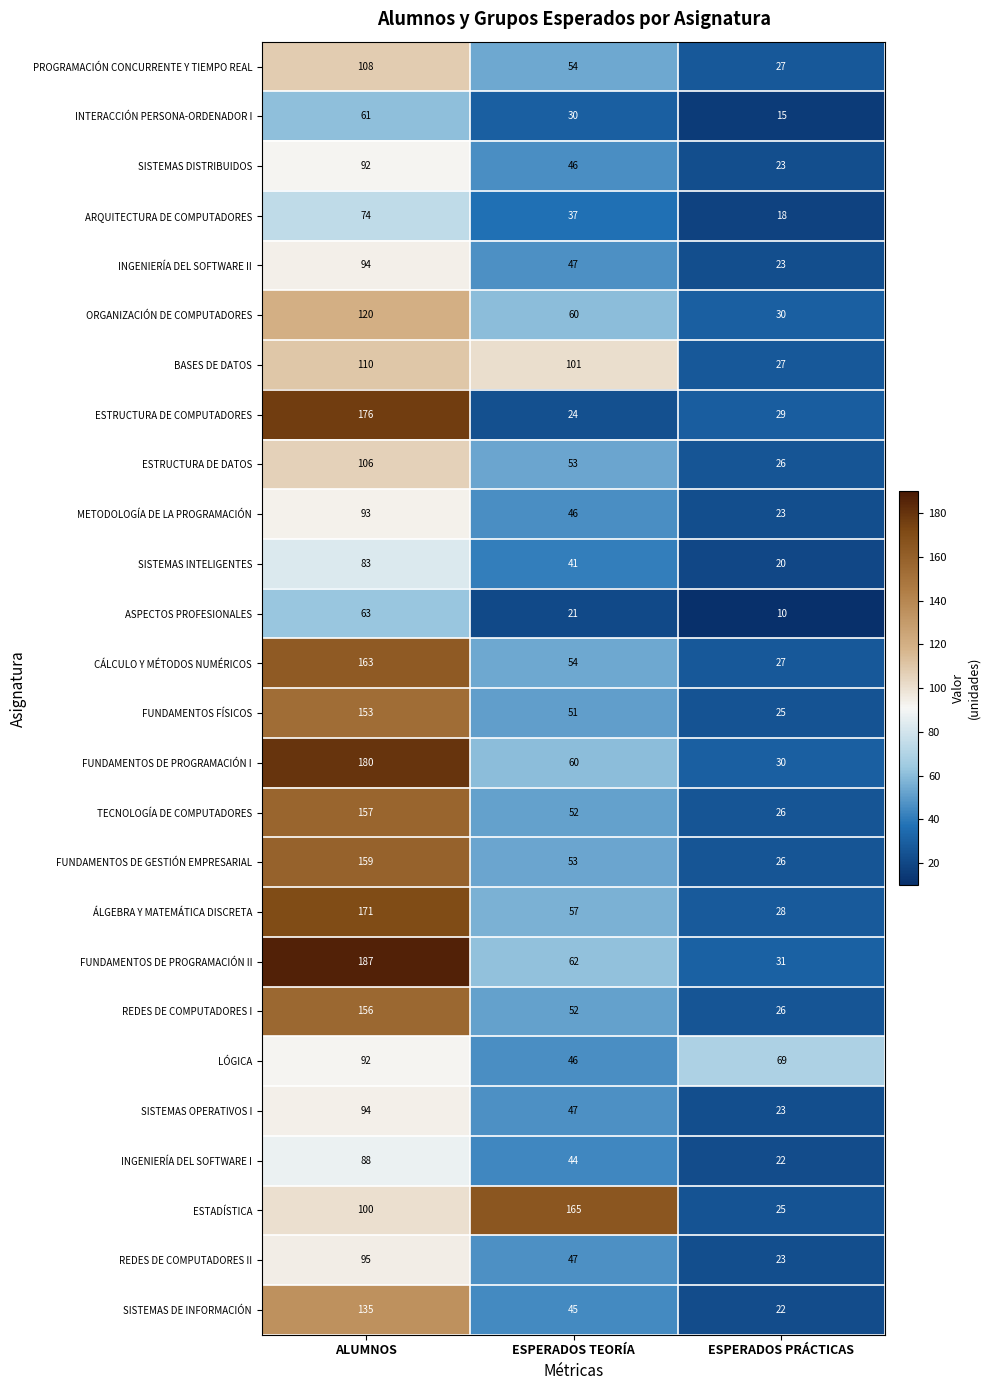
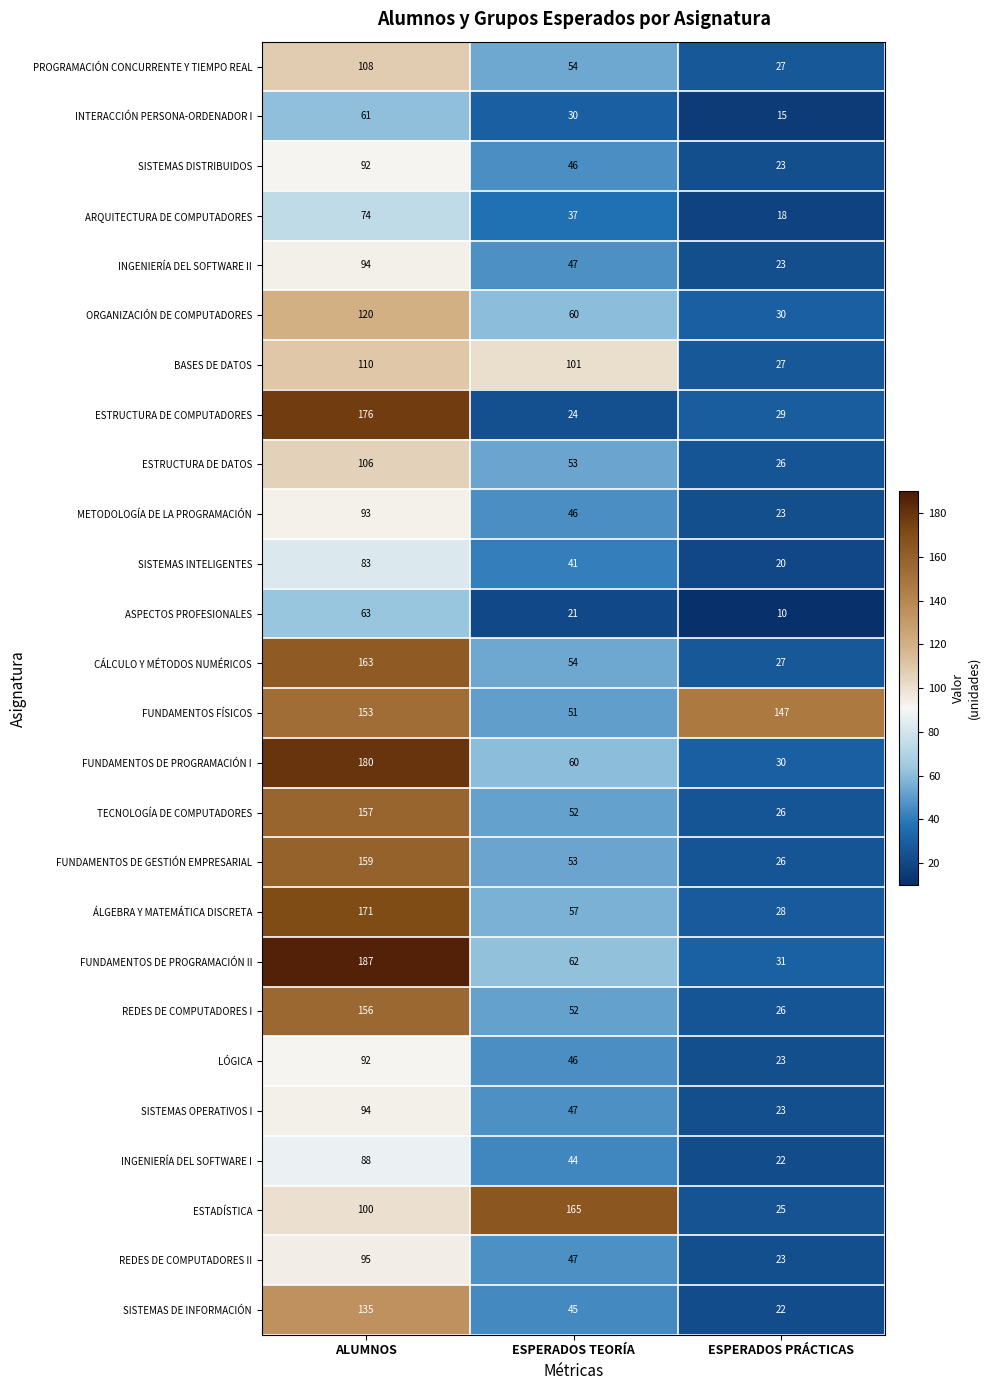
FUNDAMENTOS FÍSICOS, ESPERADOS PRÁCTICAS: 25 -> 147
LÓGICA, ESPERADOS PRÁCTICAS: 69 -> 23
